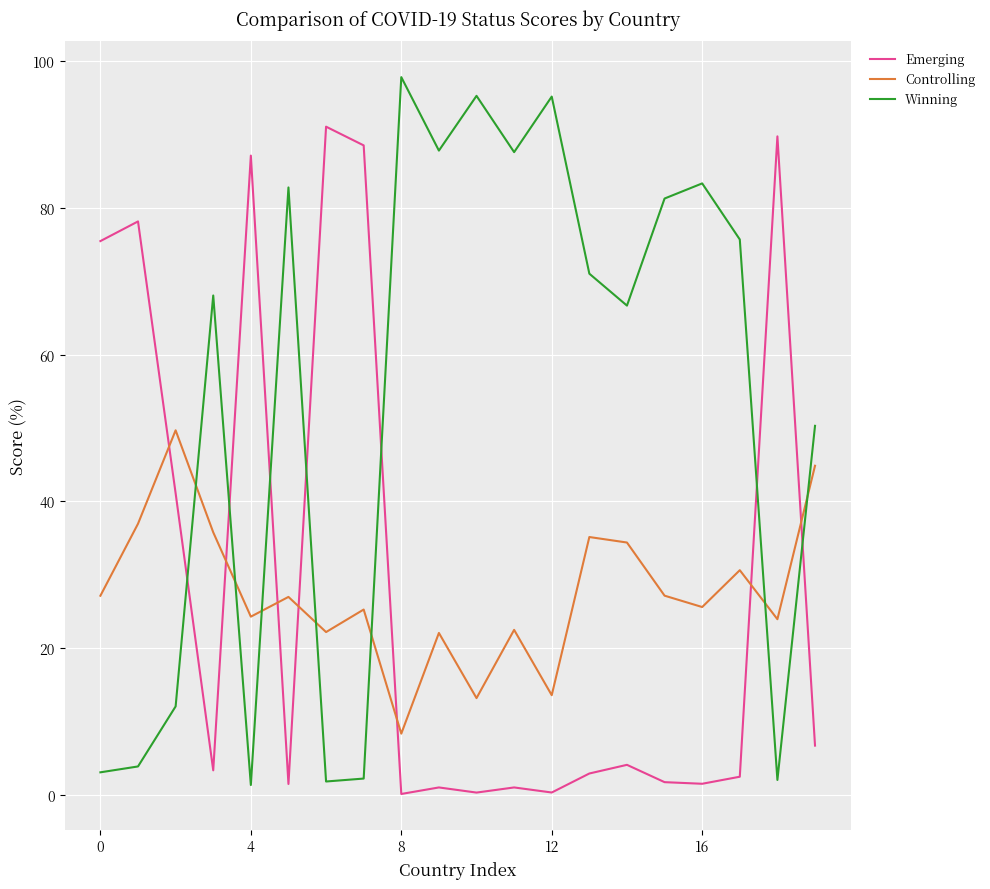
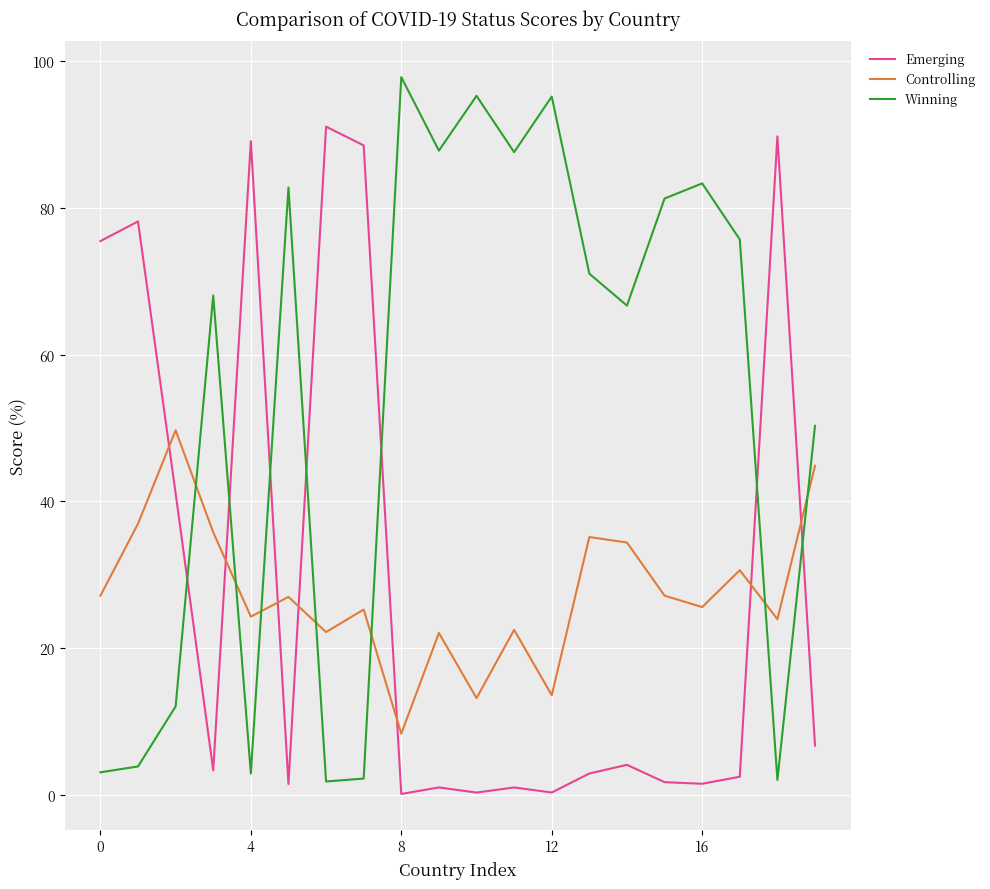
Emerging, 4: 87 -> 89
Winning, 4: 1 -> 3
